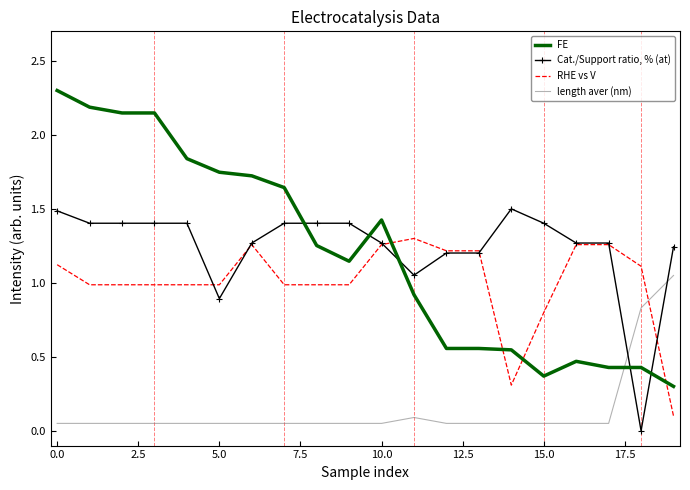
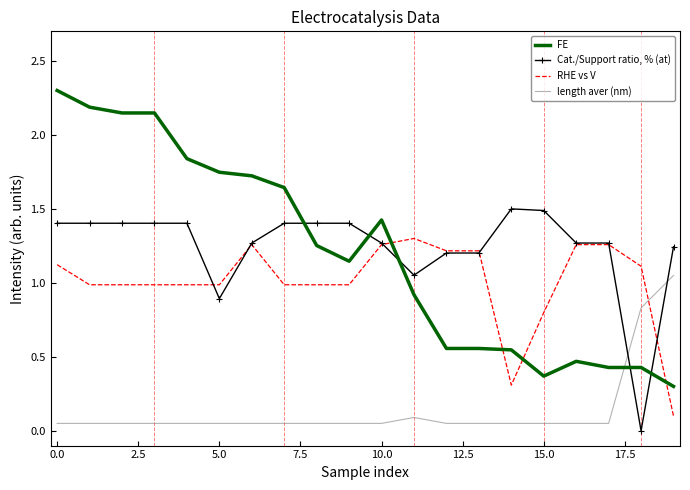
Cat./Support ratio, % (at), 0.0: 1.49 -> 1.40
Cat./Support ratio, % (at), 15.0: 1.40 -> 1.49
